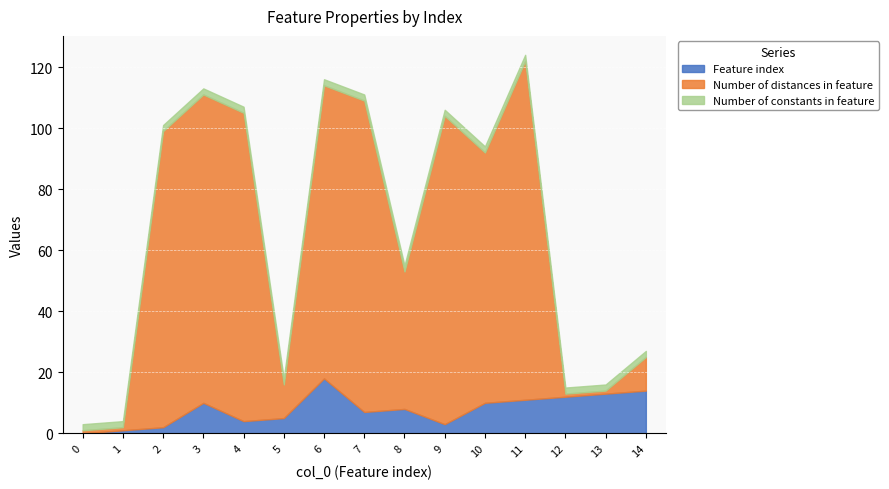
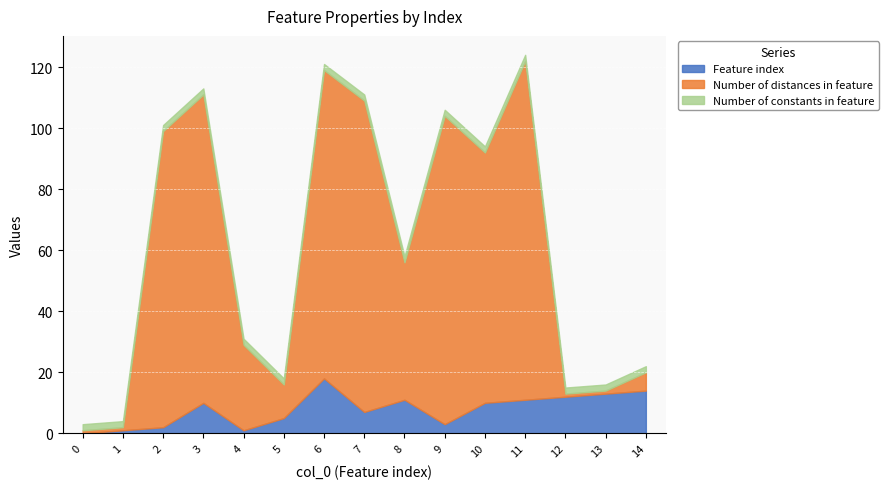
Feature index, 4: 4 -> 1
Number of distances in feature, 4: 101 -> 28
Number of distances in feature, 6: 96 -> 101
Feature index, 8: 8 -> 11
Number of distances in feature, 14: 11 -> 6
